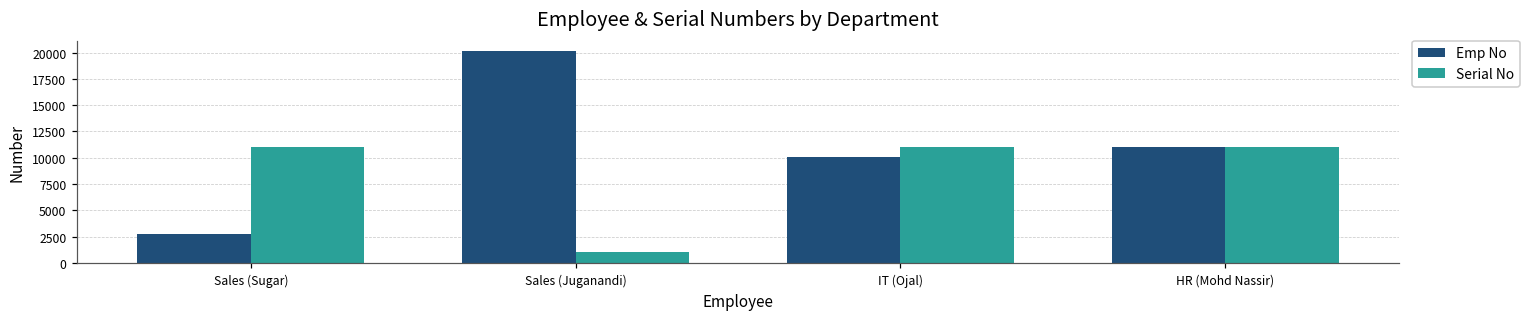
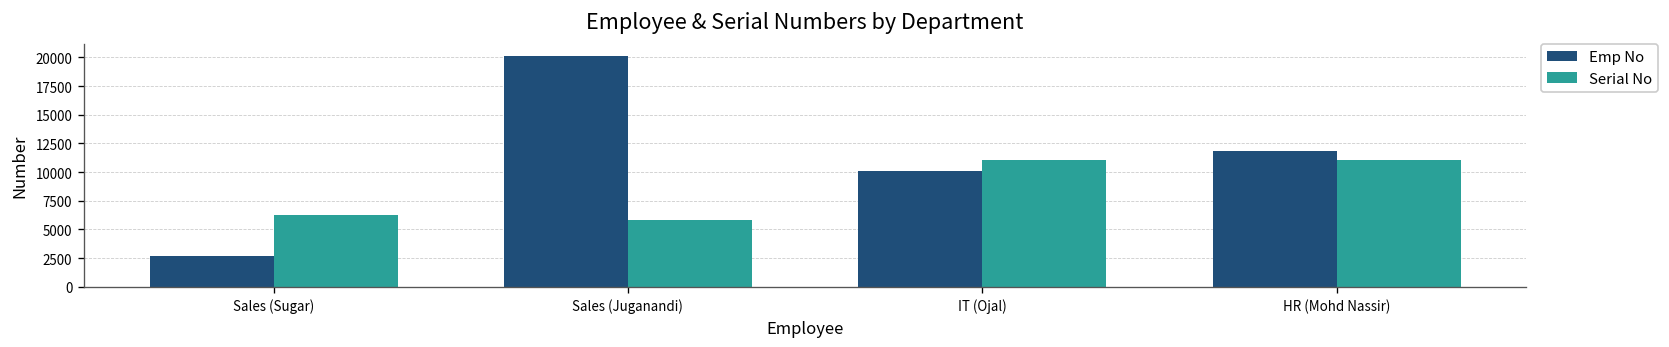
Serial No, Sales (Sugar): 11000 -> 6000
Serial No, Sales (Juganandi): 1000 -> 6000
Emp No, HR (Mohd Nassir): 11000 -> 12000
